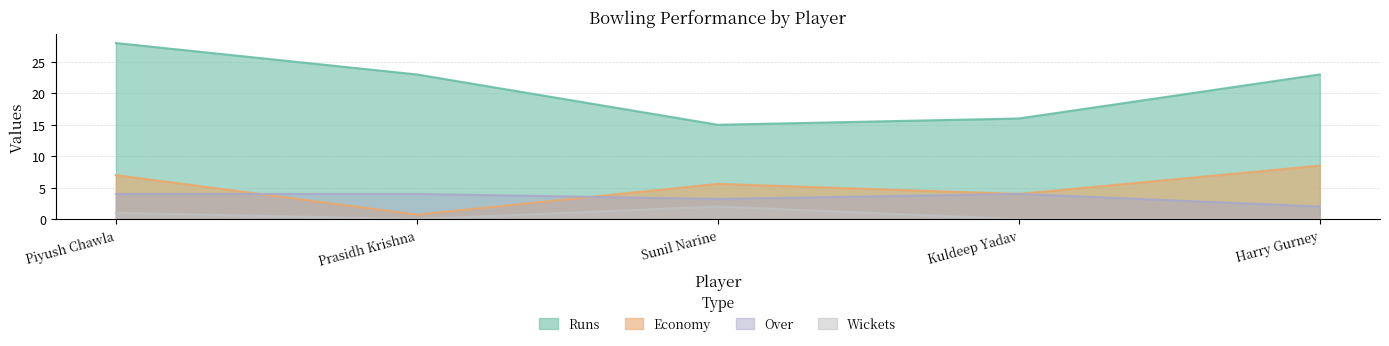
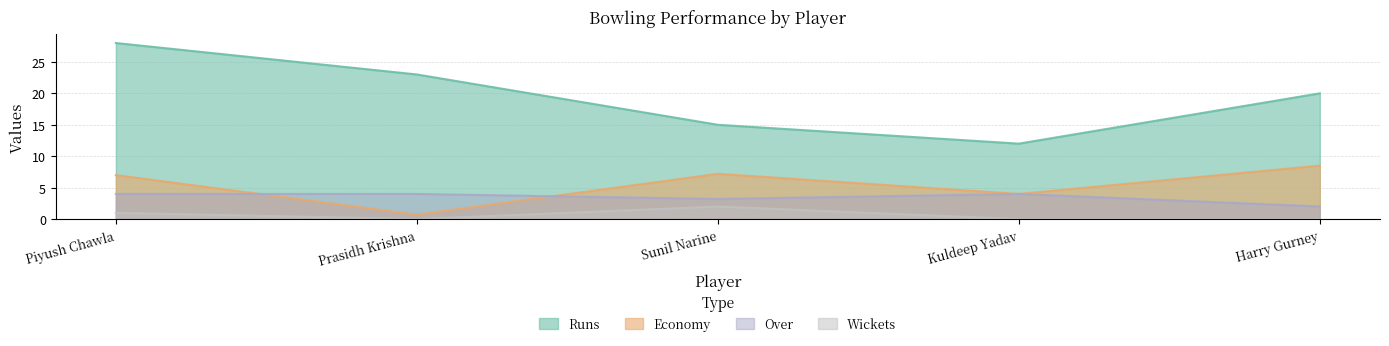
Economy, Sunil Narine: 6 -> 7
Runs, Kuldeep Yadav: 16 -> 12
Runs, Harry Gurney: 23 -> 20
